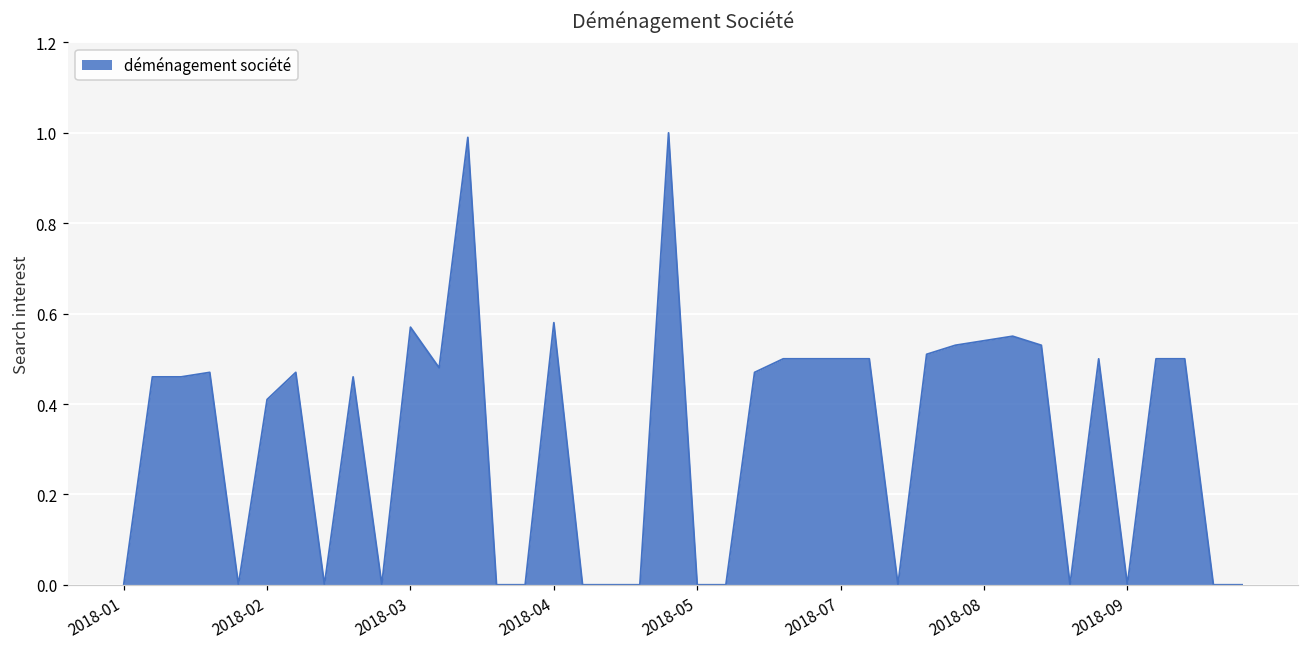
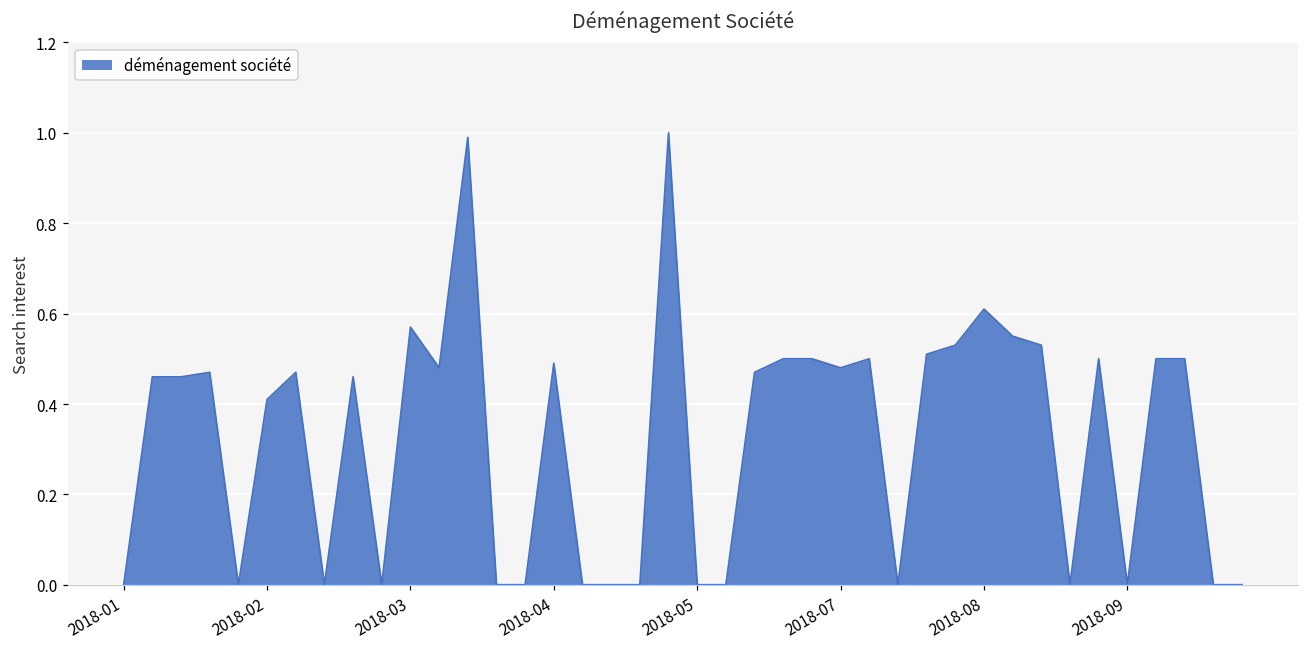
2018-04: 0.58 -> 0.49
2018-07: 0.50 -> 0.48
2018-08: 0.54 -> 0.61
